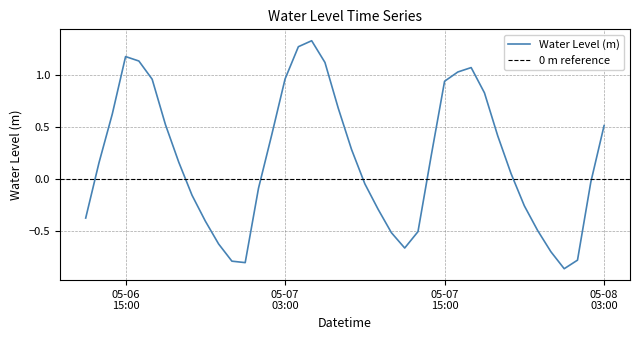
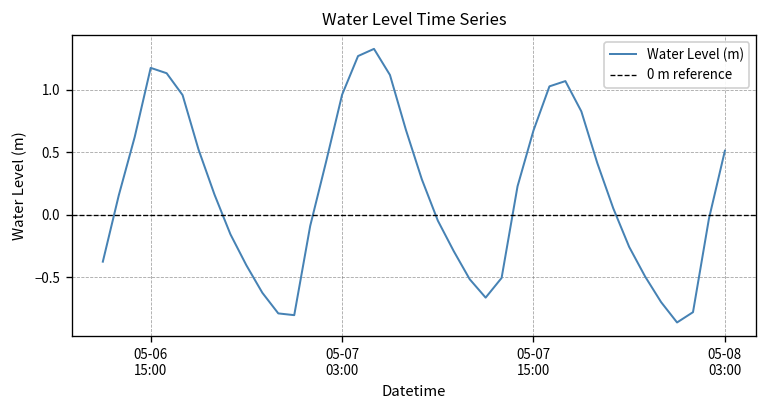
05-07 15:00: 0.94 -> 0.68
